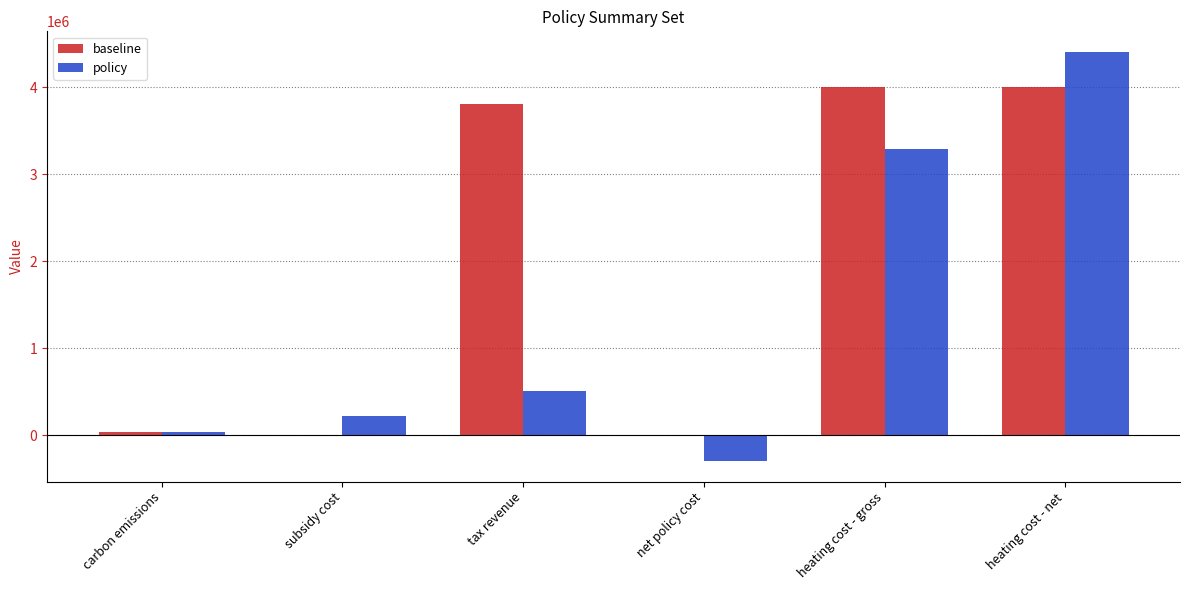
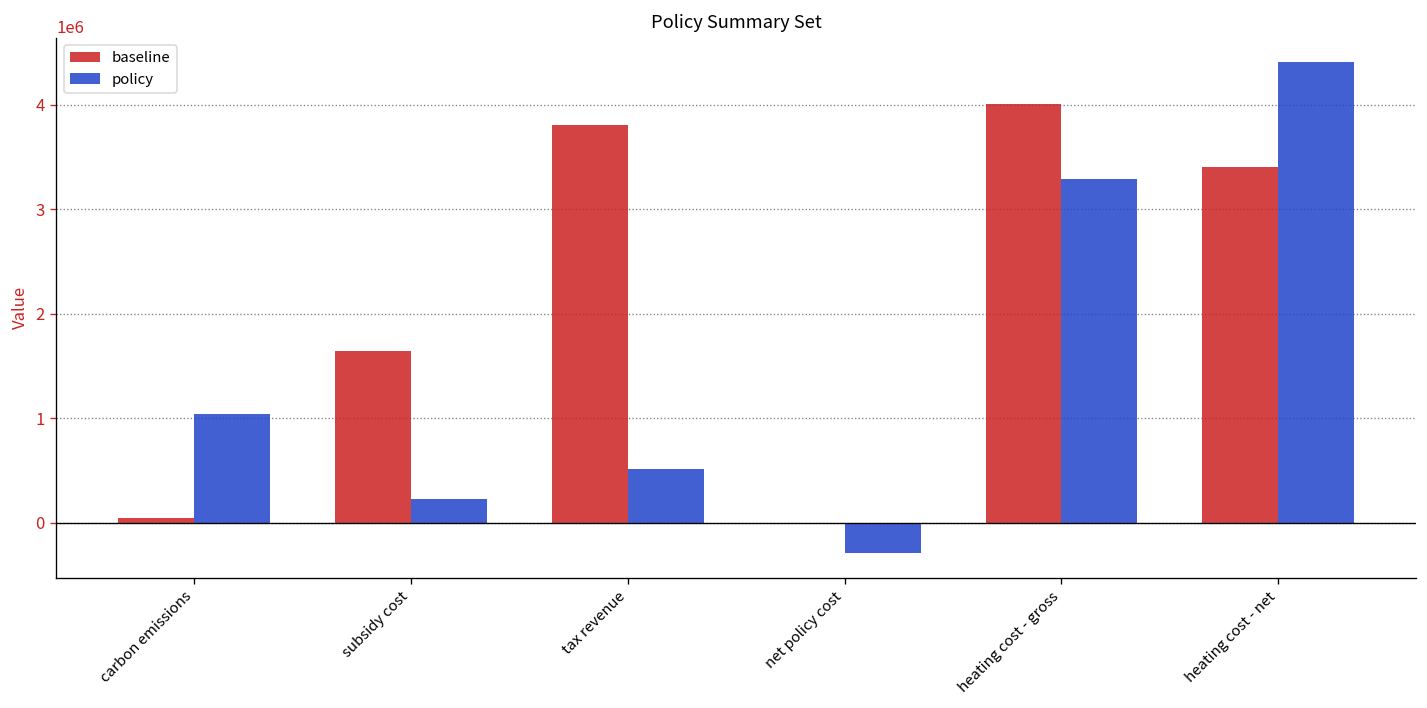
policy, carbon emissions: 0 -> 1000000
baseline, subsidy cost: 0 -> 1600000
baseline, heating cost - net: 4000000 -> 3400000
